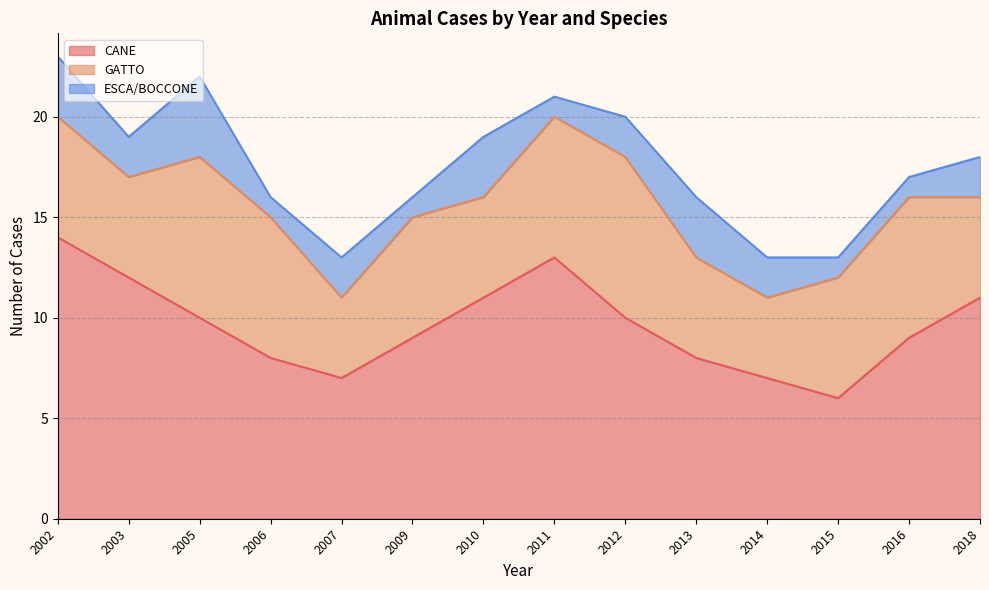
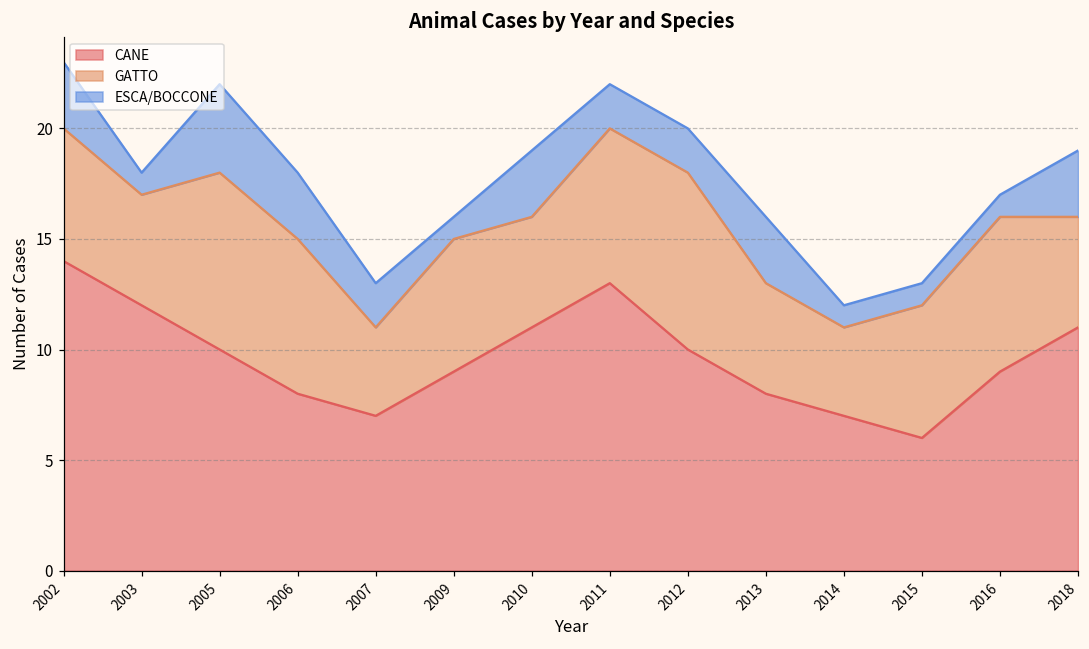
ESCA/BOCCONE, 2003: 2 -> 1
ESCA/BOCCONE, 2006: 1 -> 3
ESCA/BOCCONE, 2011: 1 -> 2
ESCA/BOCCONE, 2014: 2 -> 1
ESCA/BOCCONE, 2018: 2 -> 3
